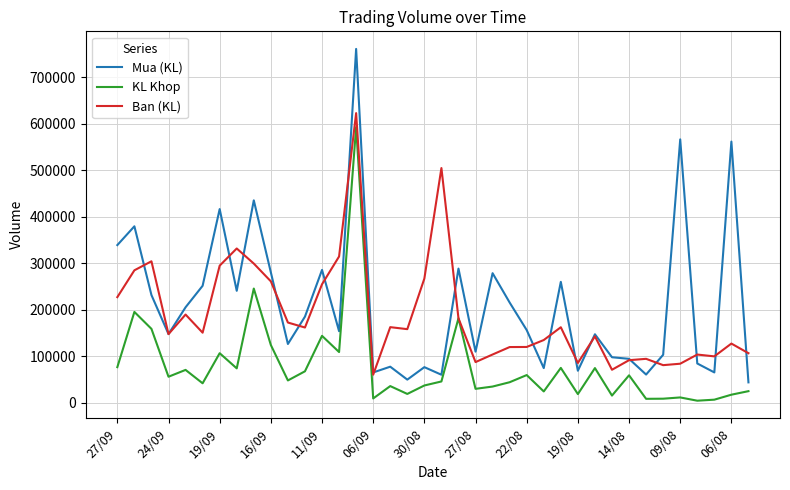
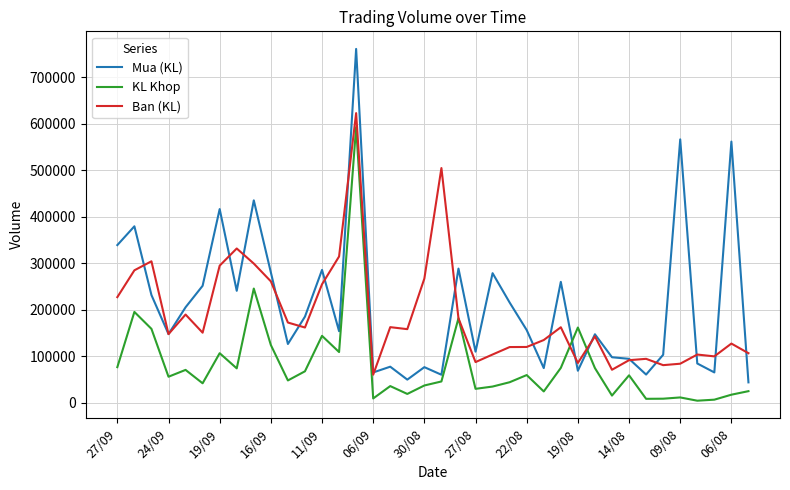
KL Khop, 19/08: 20000 -> 160000
